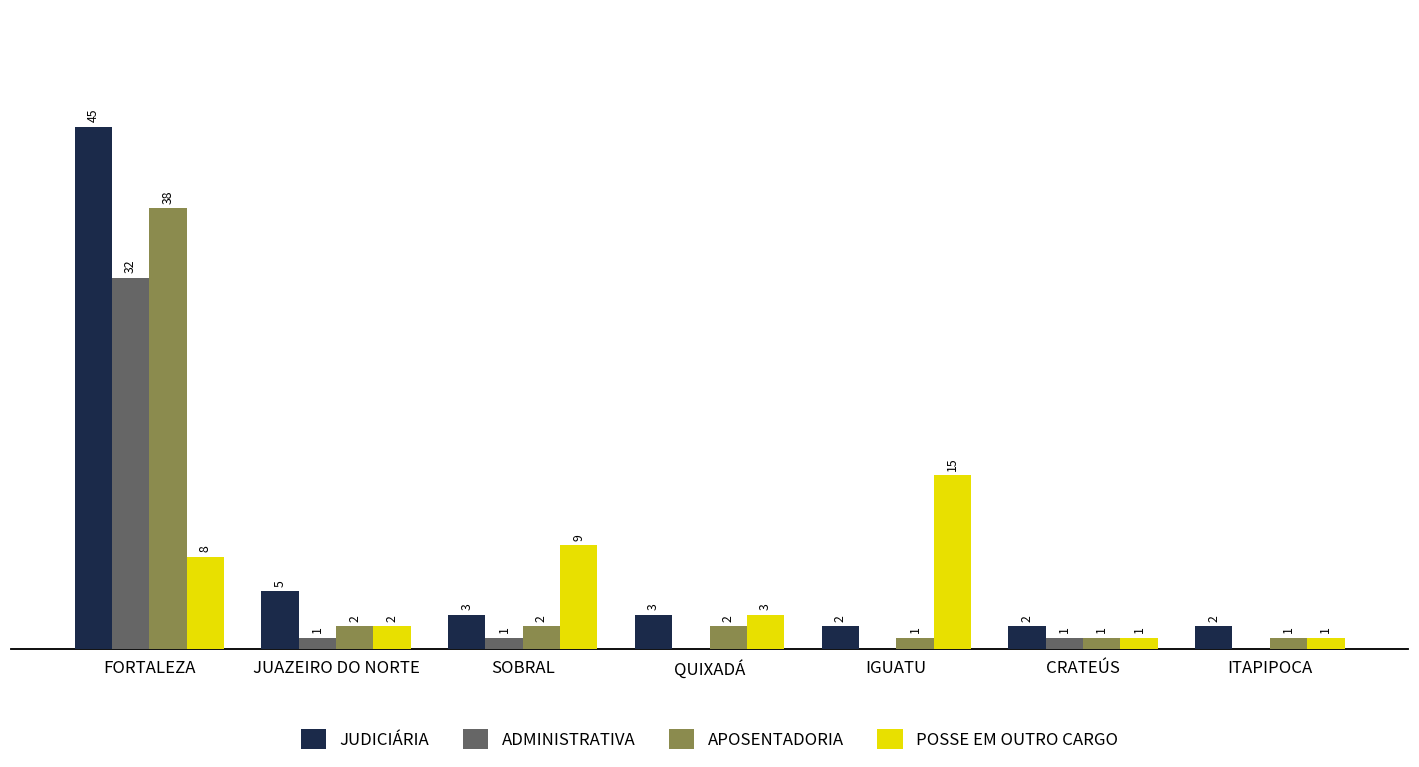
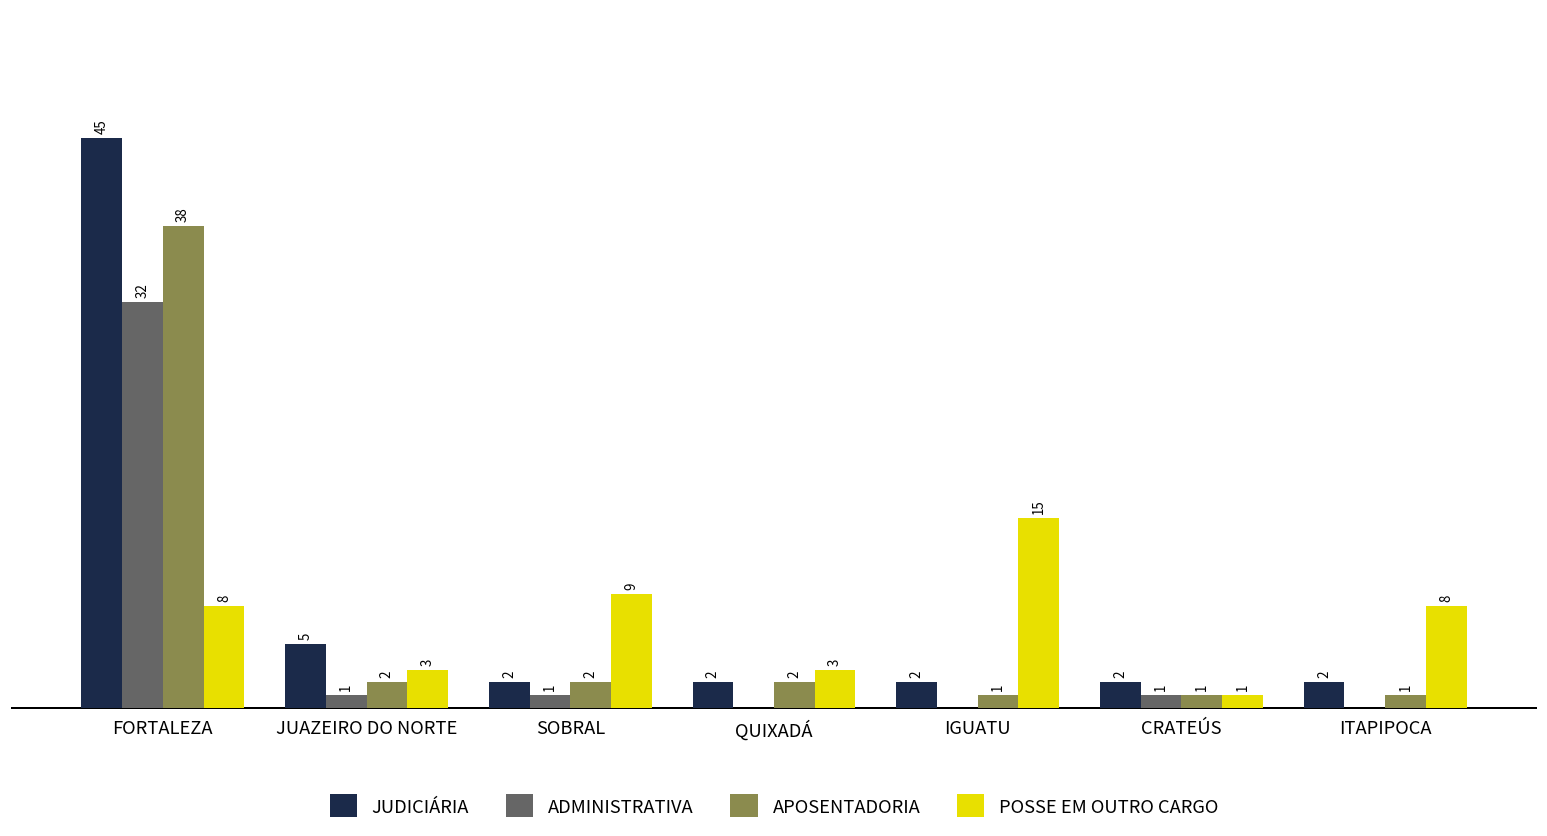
POSSE EM OUTRO CARGO, JUAZEIRO DO NORTE: 2 -> 3
JUDICIÁRIA, SOBRAL: 3 -> 2
JUDICIÁRIA, QUIXADÁ: 3 -> 2
POSSE EM OUTRO CARGO, ITAPIPOCA: 1 -> 8
